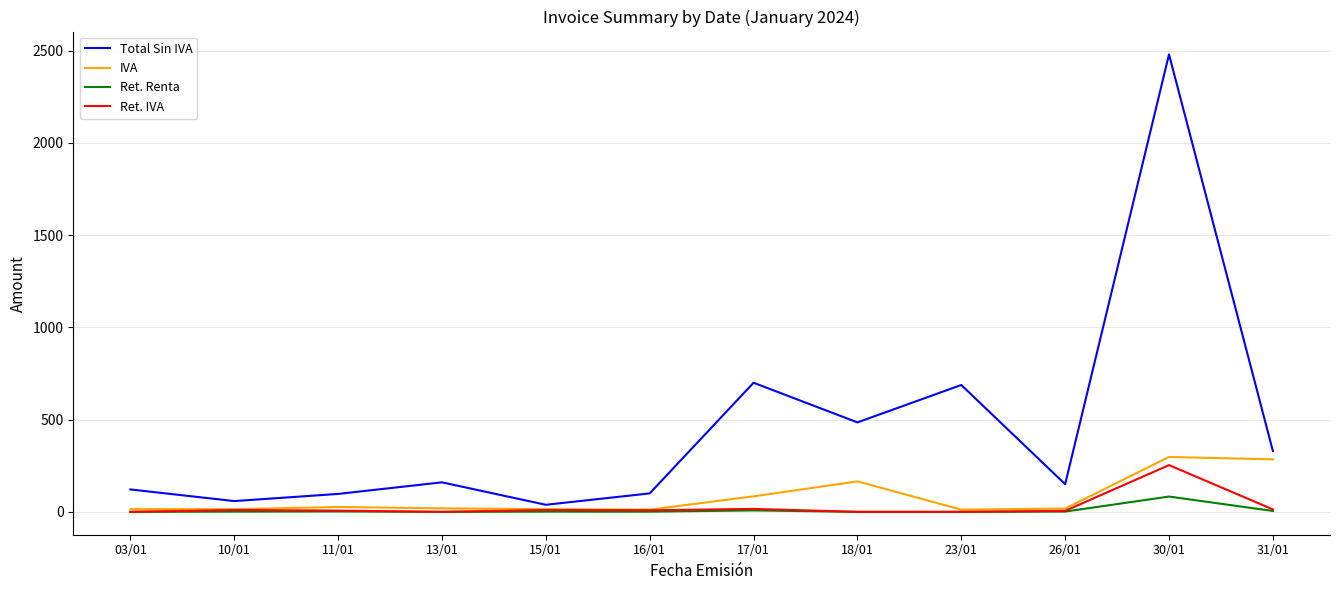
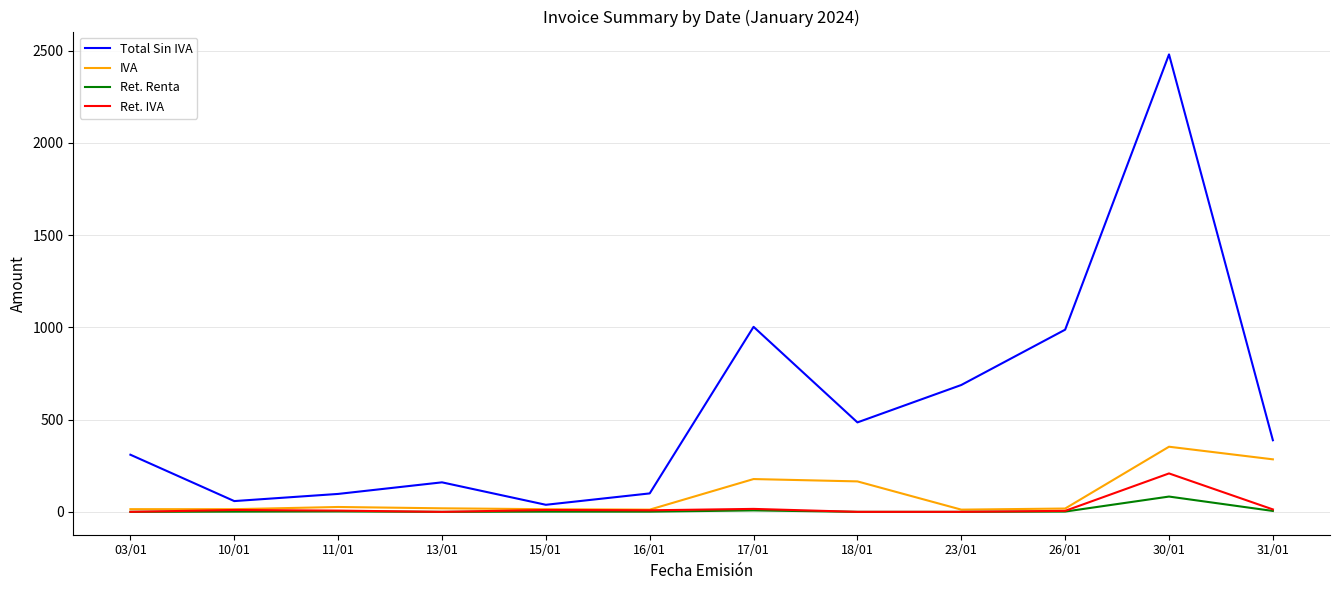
Total Sin IVA, 03/01: 120 -> 310
Total Sin IVA, 17/01: 700 -> 1000
IVA, 17/01: 80 -> 180
Total Sin IVA, 26/01: 150 -> 990
IVA, 30/01: 300 -> 350
Ret. IVA, 30/01: 250 -> 210
Total Sin IVA, 31/01: 330 -> 390
